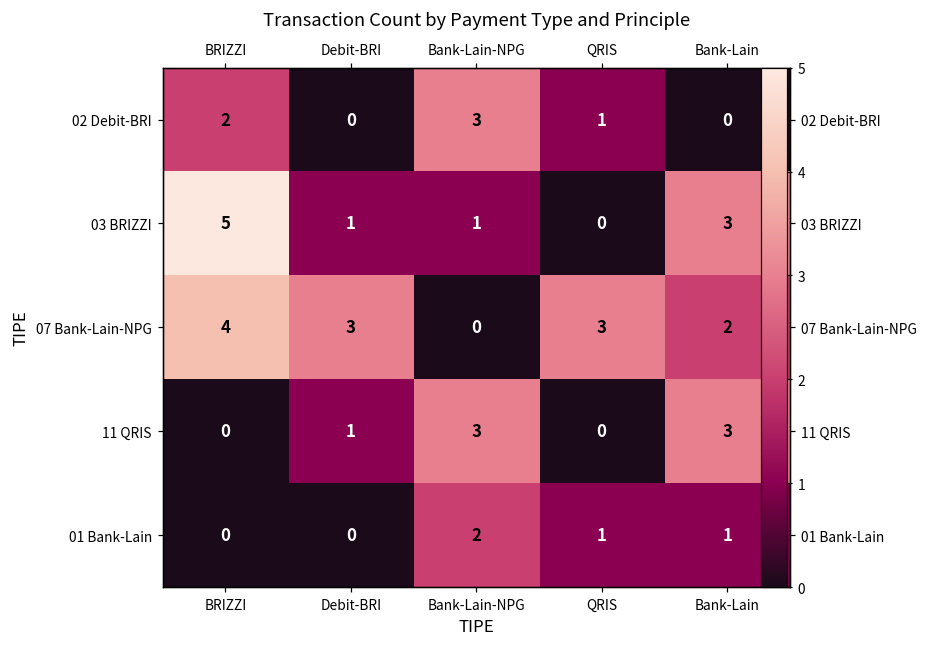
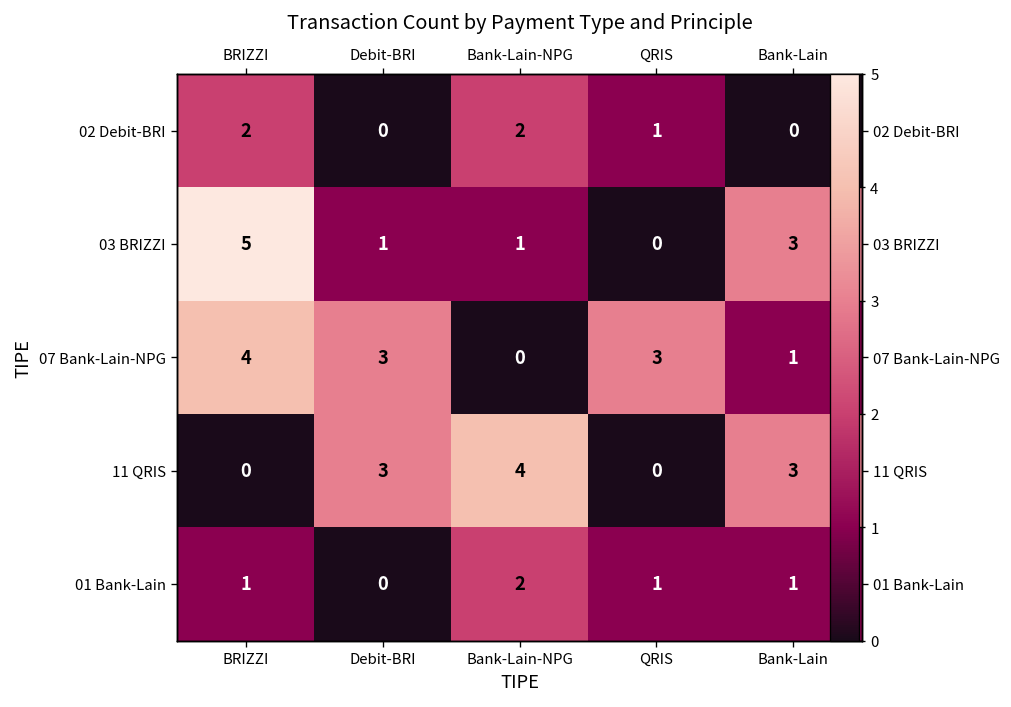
02 Debit-BRI, Bank-Lain-NPG: 3 -> 2
07 Bank-Lain-NPG, Bank-Lain: 2 -> 1
11 QRIS, Debit-BRI: 1 -> 3
11 QRIS, Bank-Lain-NPG: 3 -> 4
01 Bank-Lain, BRIZZI: 0 -> 1
